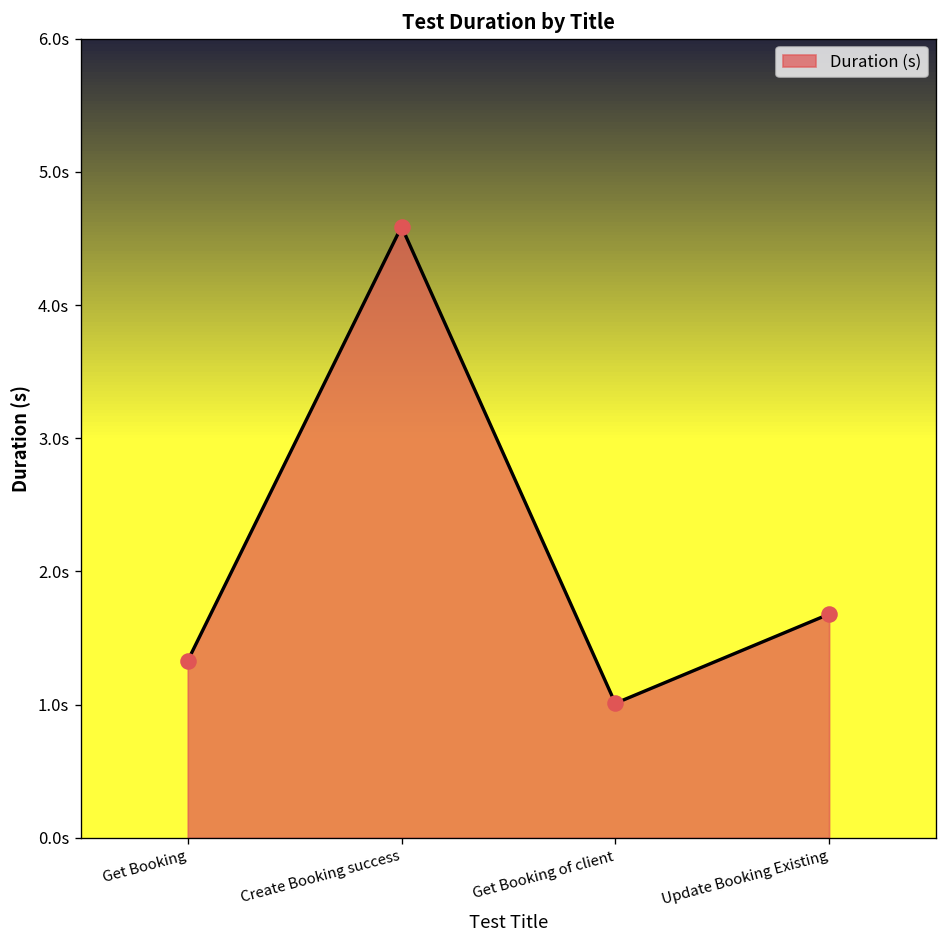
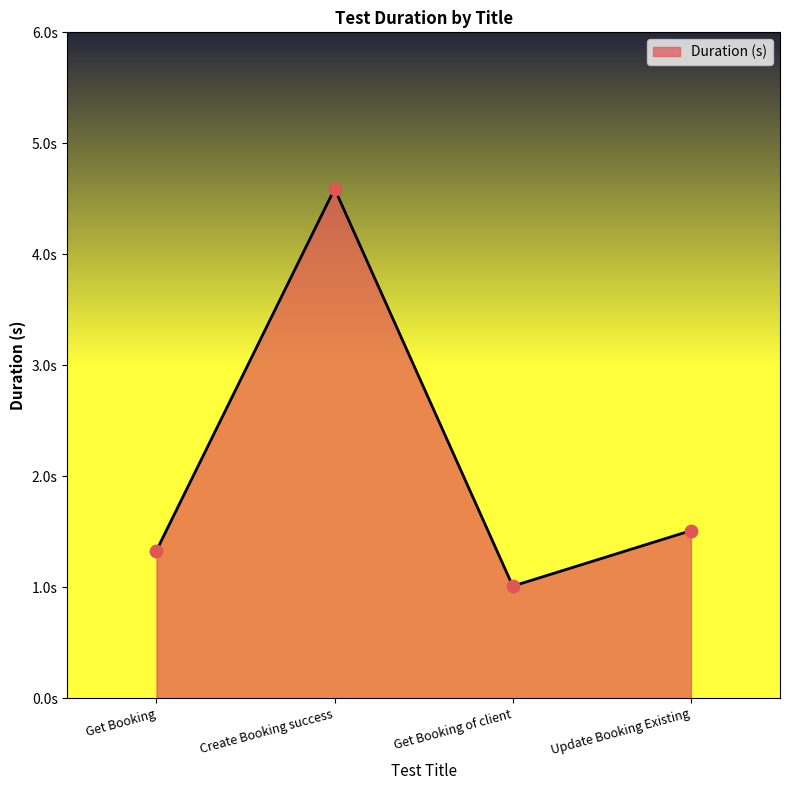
Update Booking Existing: 1.68s -> 1.51s
